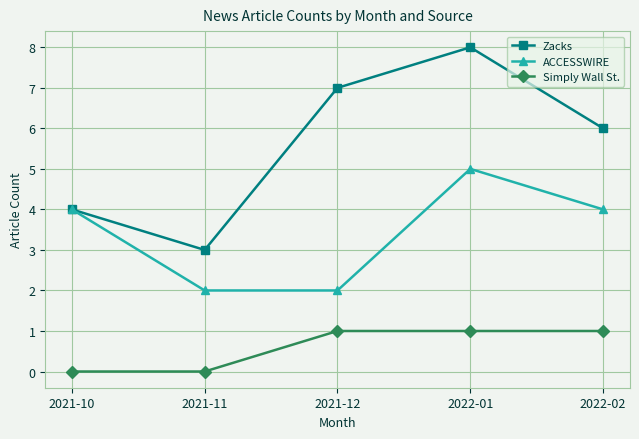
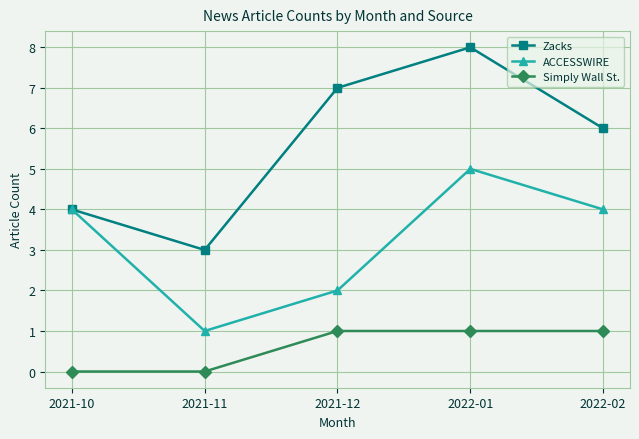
ACCESSWIRE, 2021-11: 2 -> 1
